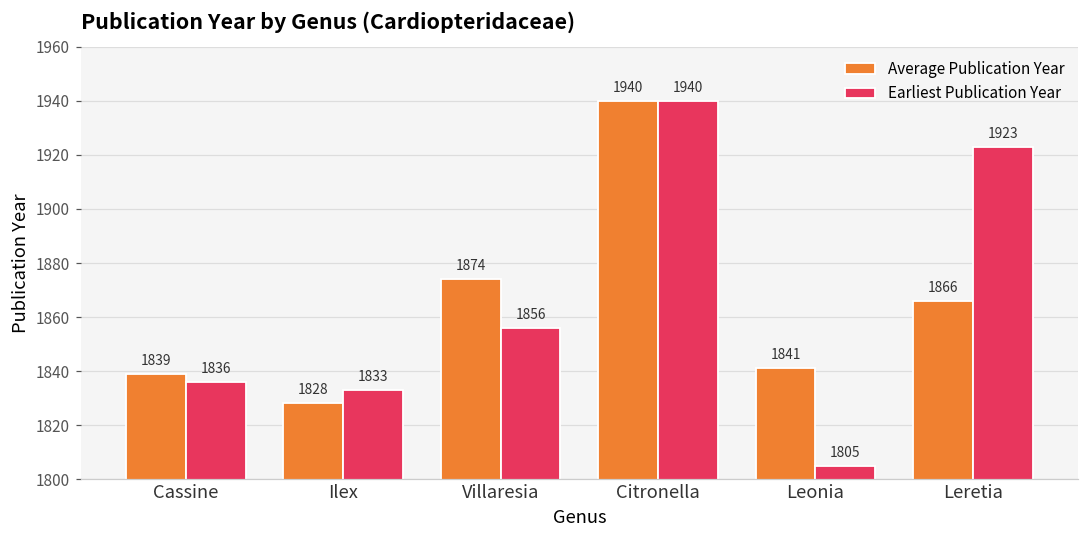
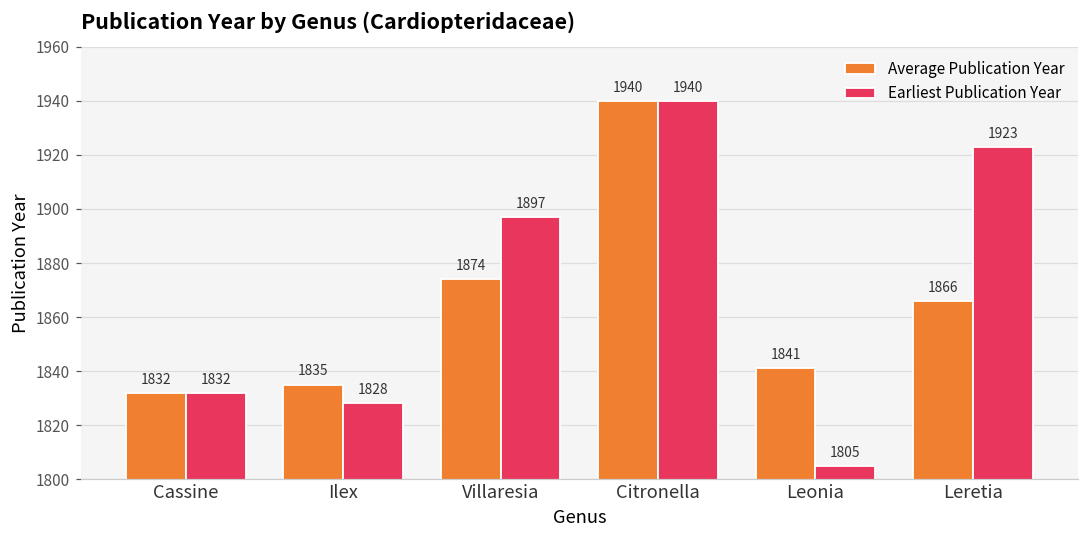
Average Publication Year, Cassine: 1839 -> 1832
Earliest Publication Year, Cassine: 1836 -> 1832
Average Publication Year, Ilex: 1828 -> 1835
Earliest Publication Year, Ilex: 1833 -> 1828
Earliest Publication Year, Villaresia: 1856 -> 1897
